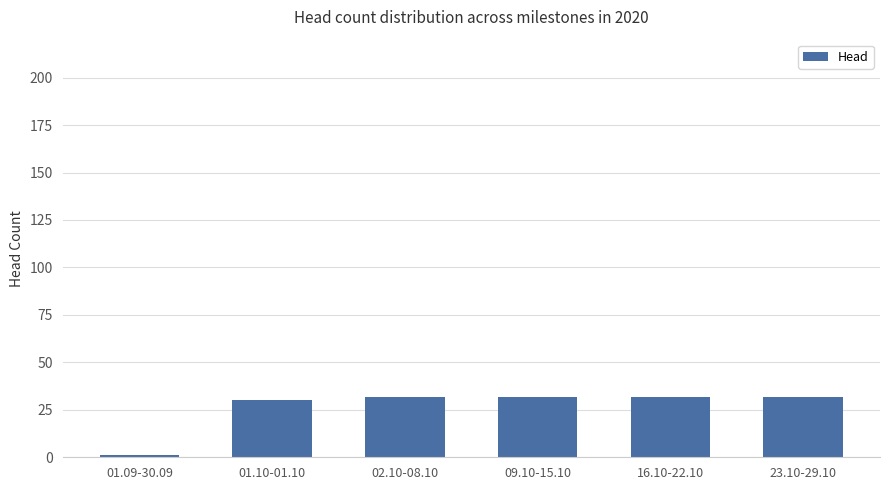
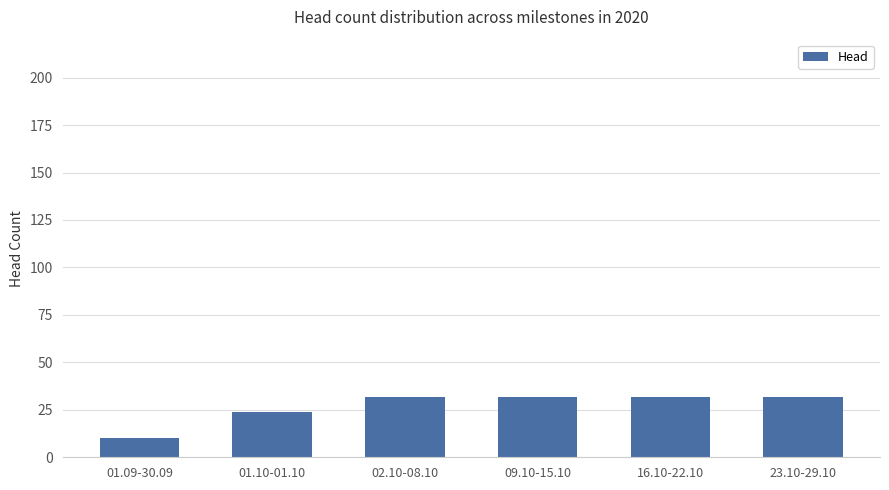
01.09-30.09: 1 -> 10
01.10-01.10: 30 -> 24
